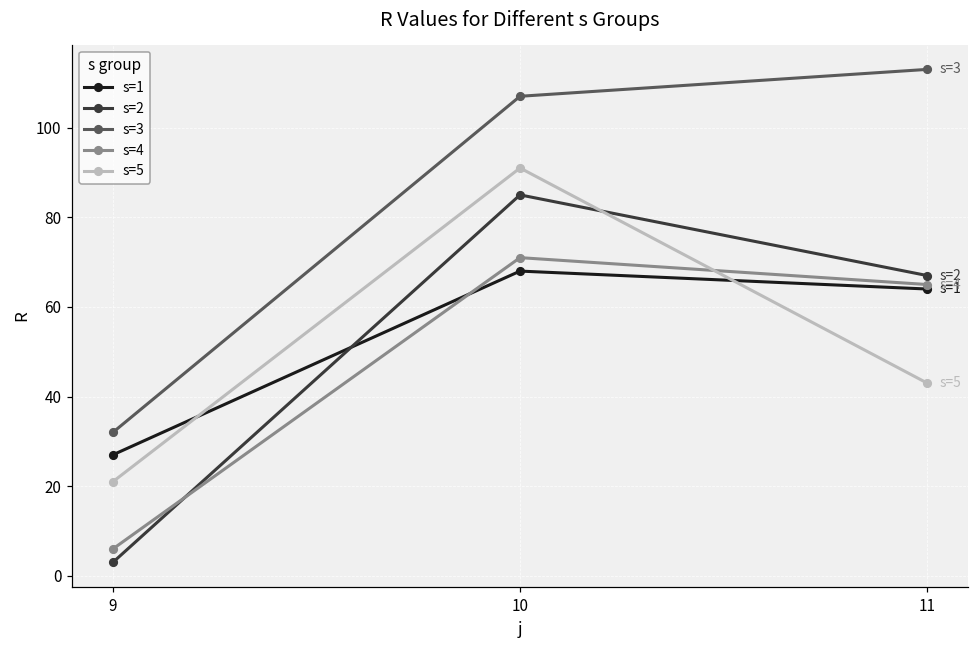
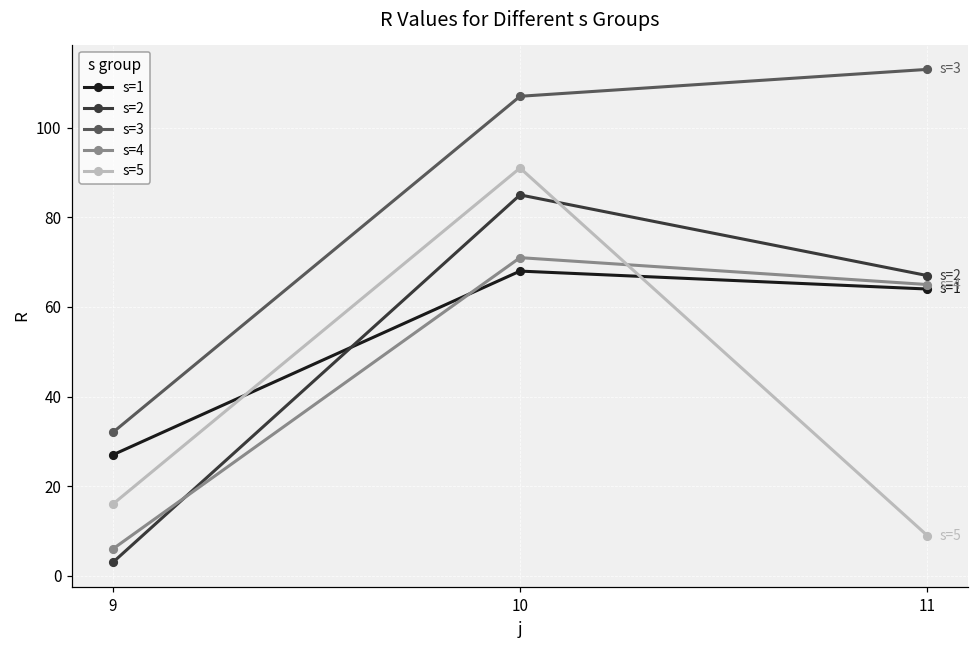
s=5, 9: 21 -> 16
s=5, 11: 43 -> 9
